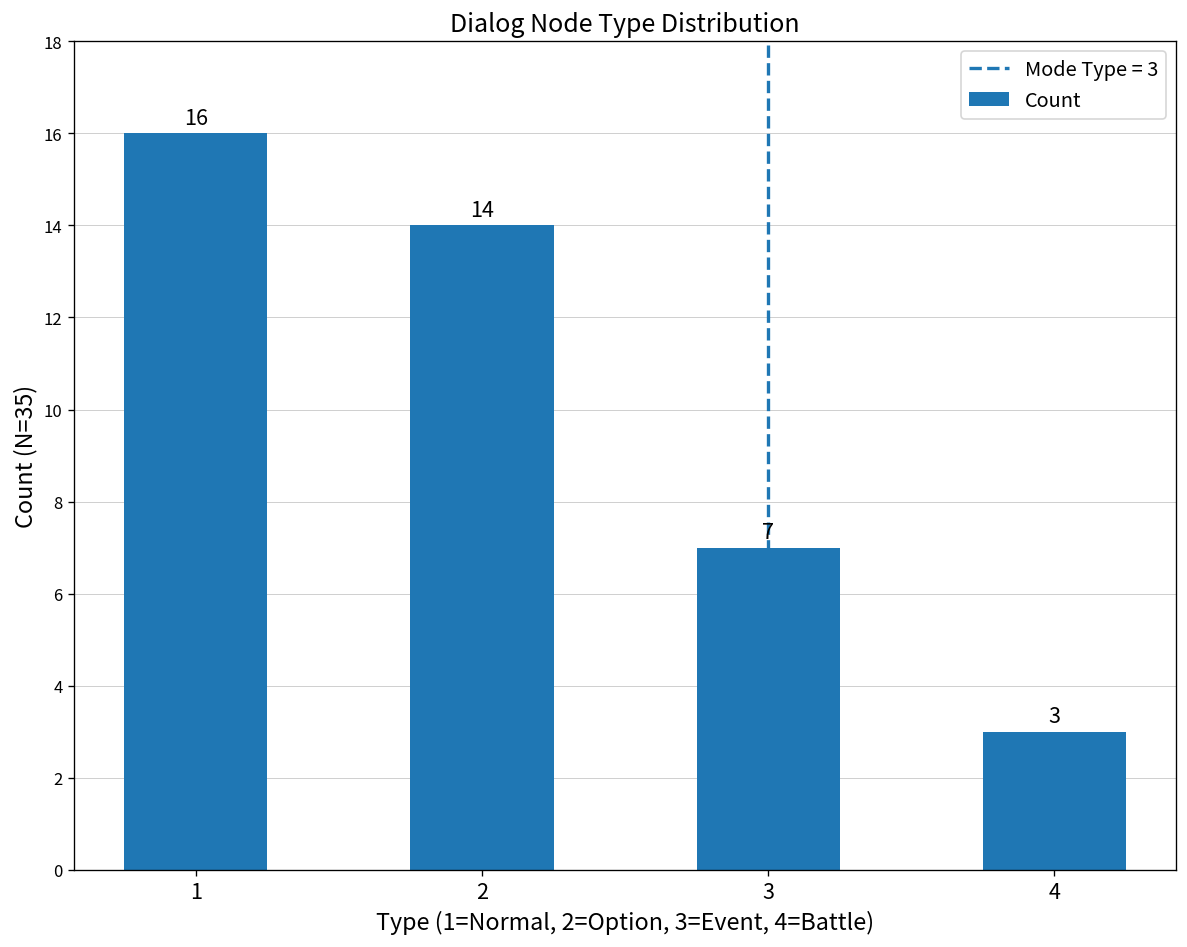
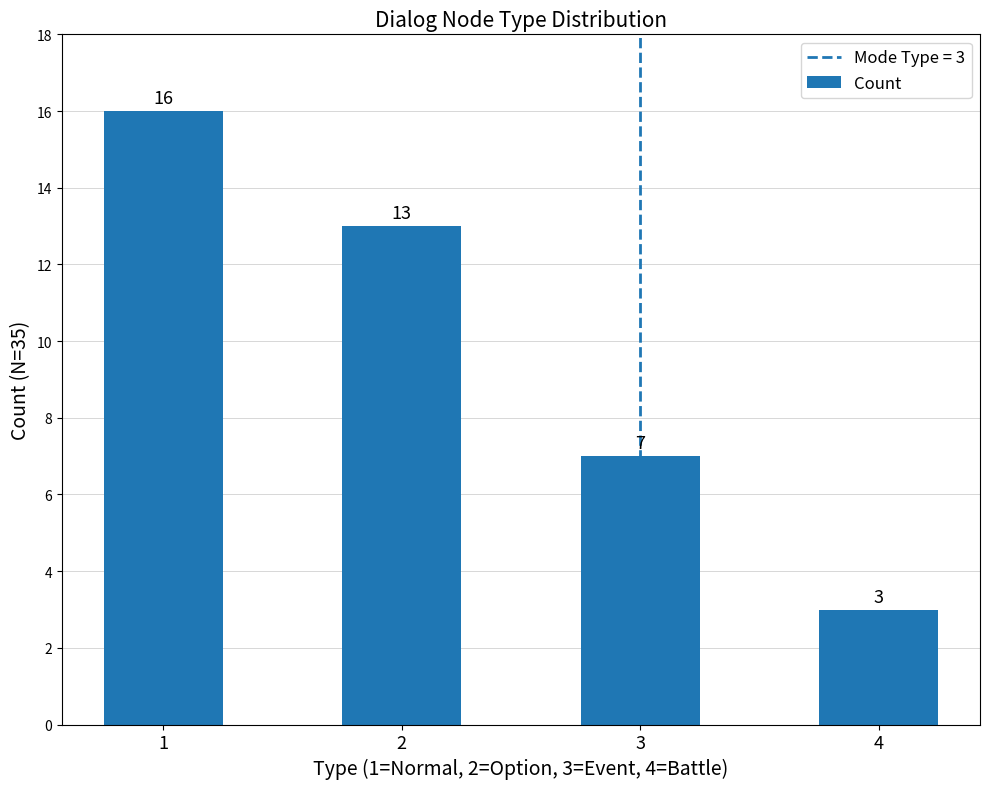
2: 14 -> 13
